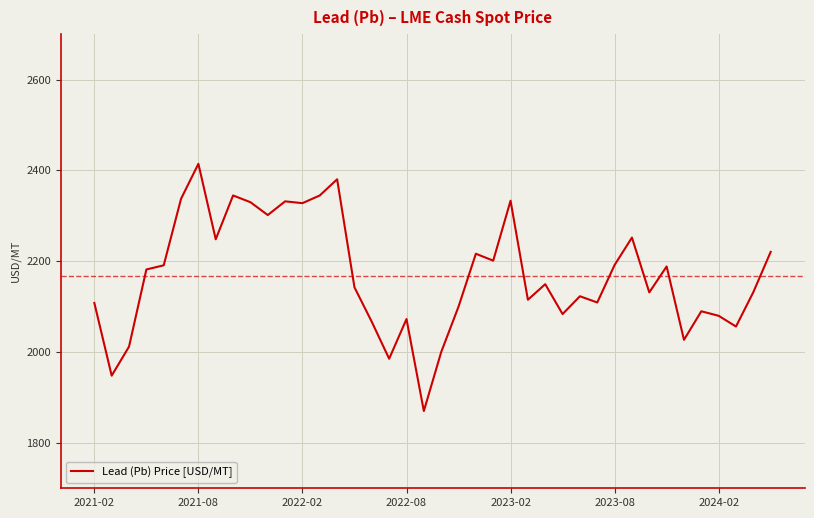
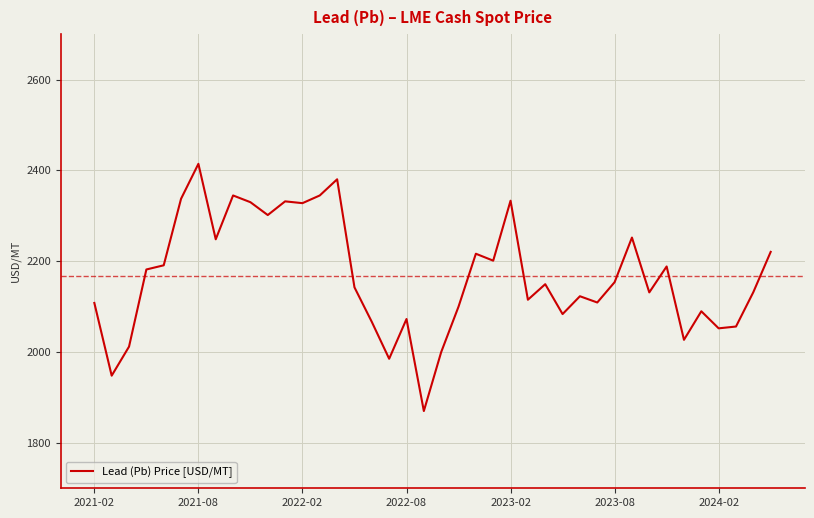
2023-08: 2190 -> 2150
2024-02: 2080 -> 2050
